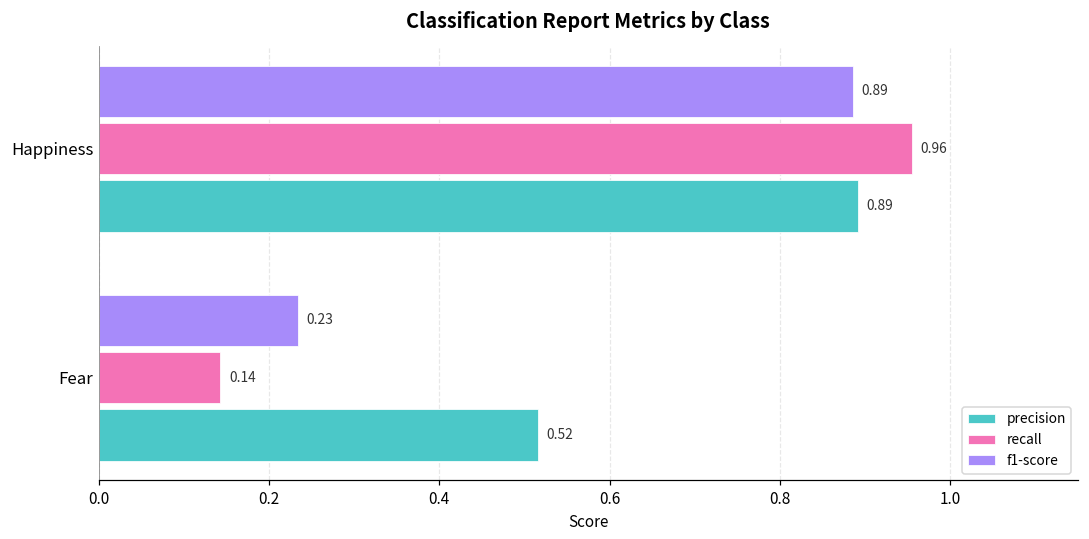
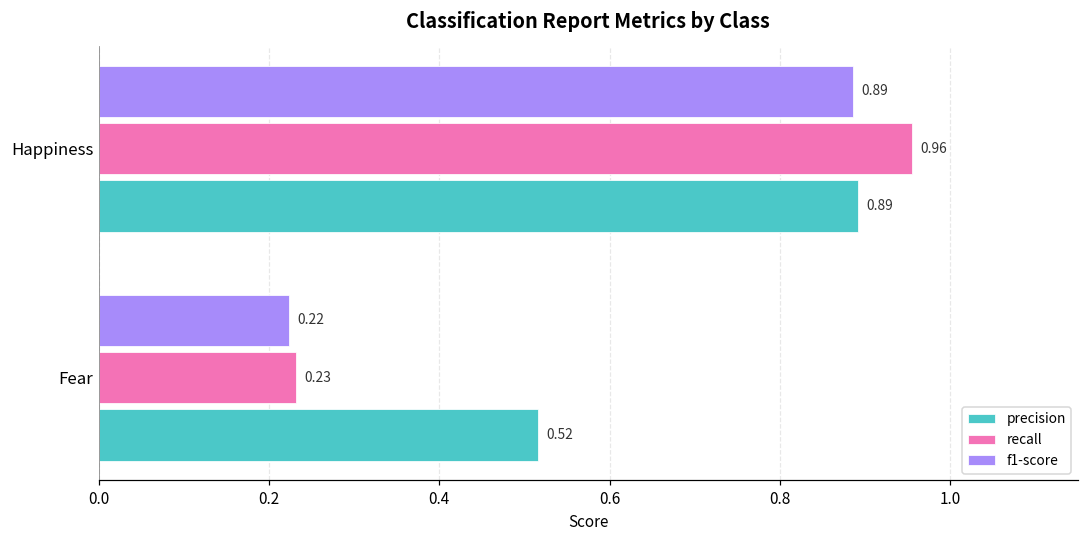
f1-score, Fear: 0.23 -> 0.22
recall, Fear: 0.14 -> 0.23
